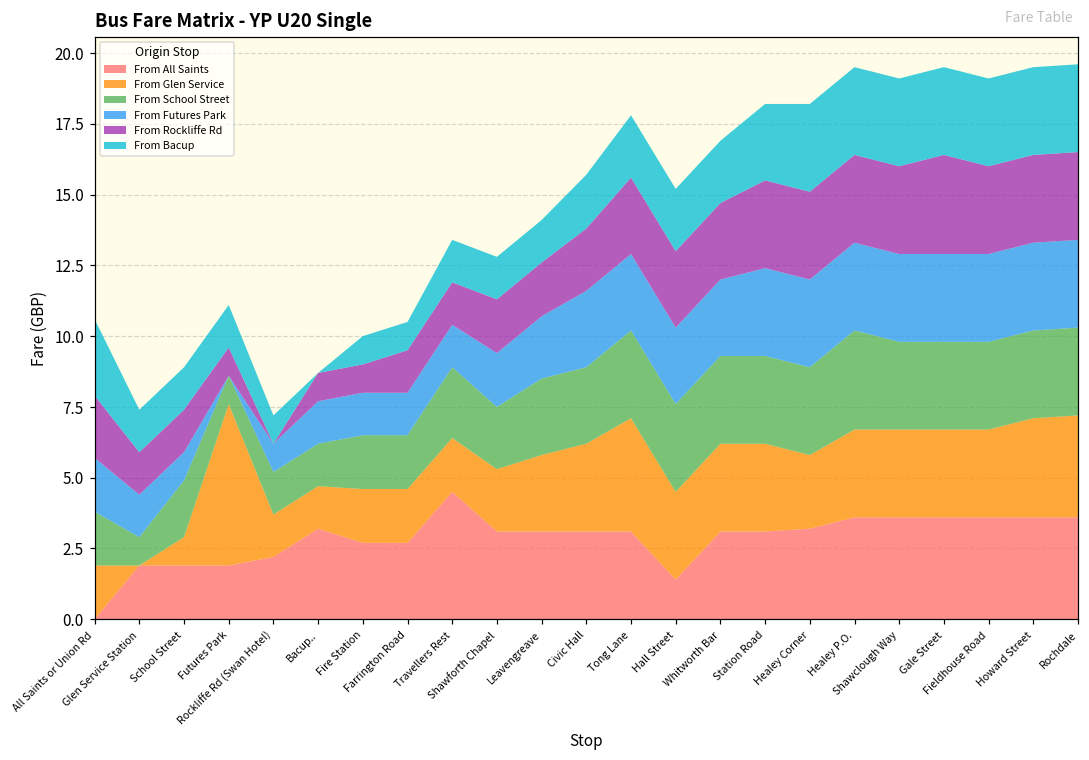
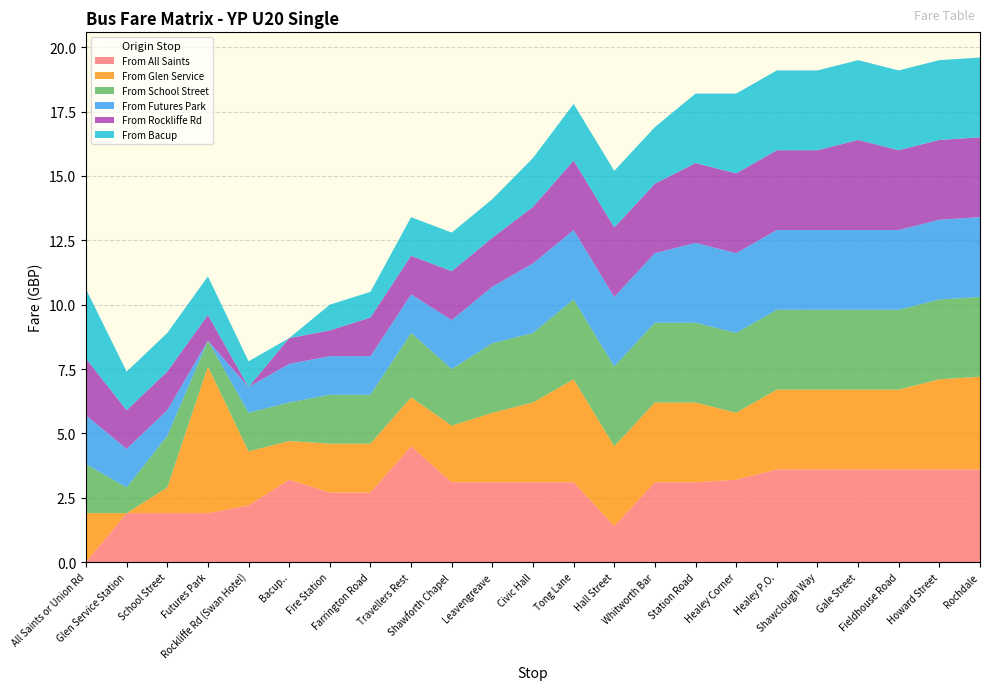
From Glen Service, Rockliffe Rd (Swan Hotel): 1.5 -> 2.1
From School Street, Healey P.O.: 3.5 -> 3.1
